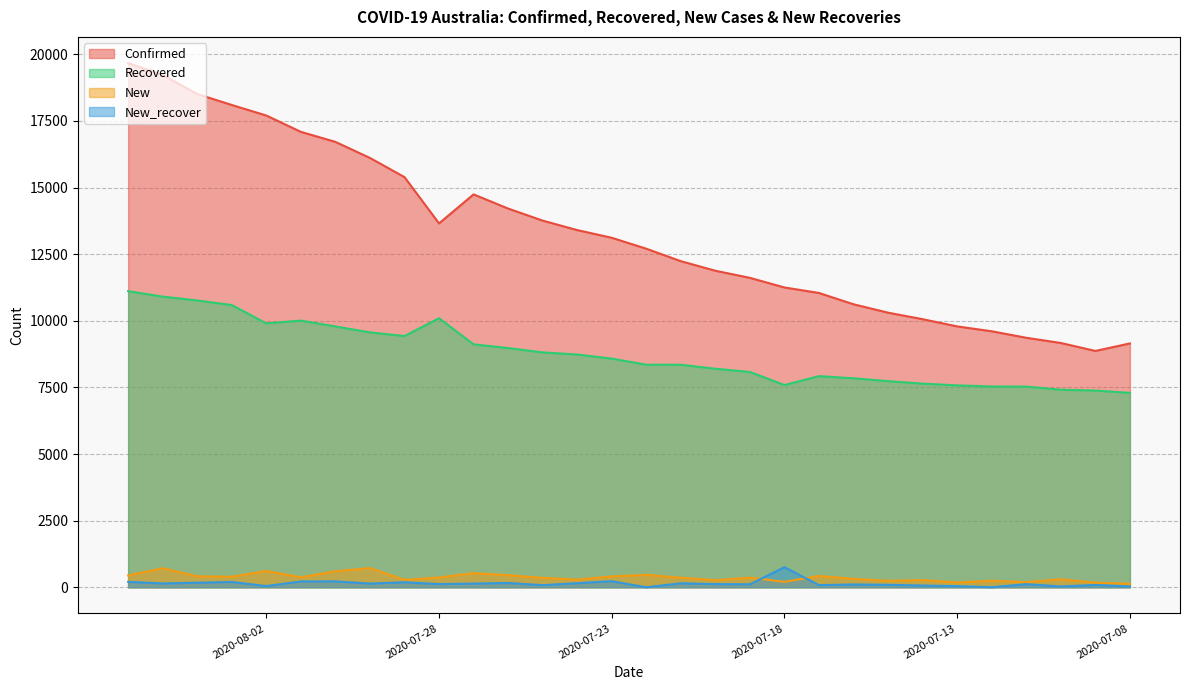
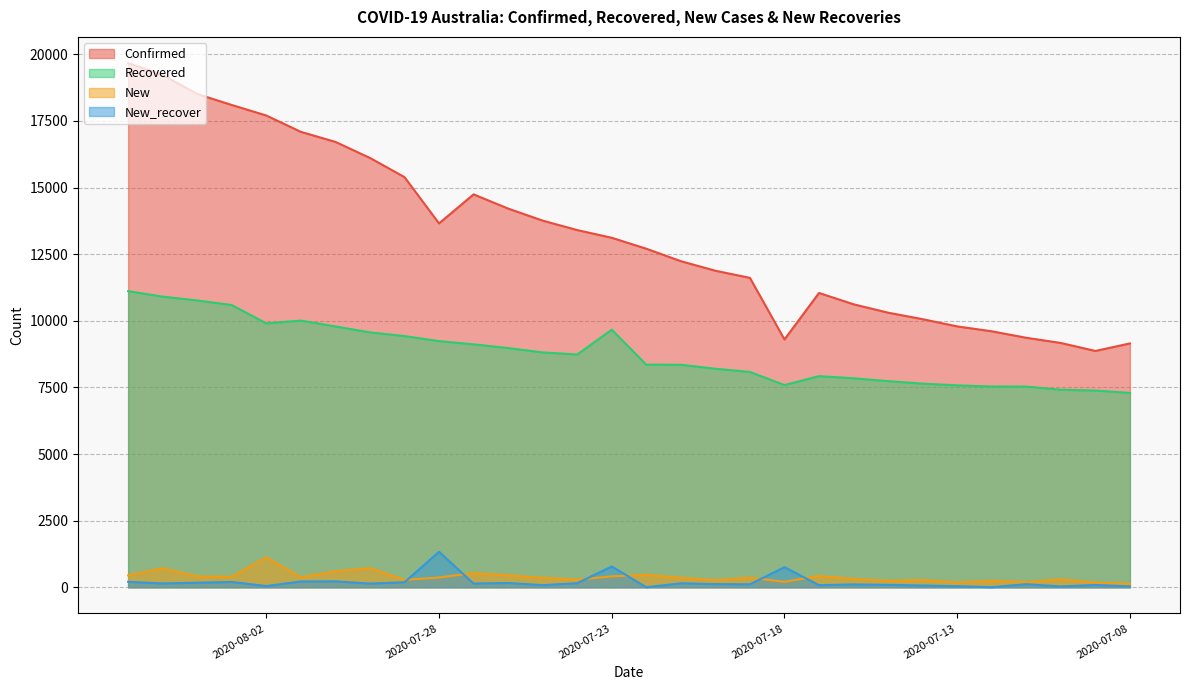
New, 2020-08-02: 600 -> 1100
Recovered, 2020-07-28: 10100 -> 9200
New_recover, 2020-07-28: 100 -> 1300
Recovered, 2020-07-23: 8600 -> 9700
New_recover, 2020-07-23: 200 -> 800
Confirmed, 2020-07-18: 11300 -> 9300
